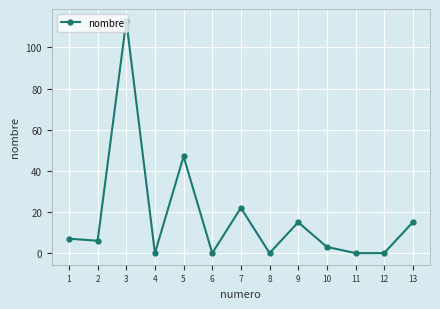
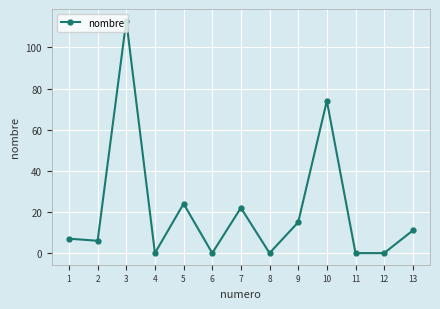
5: 47 -> 24
10: 3 -> 74
13: 15 -> 11
